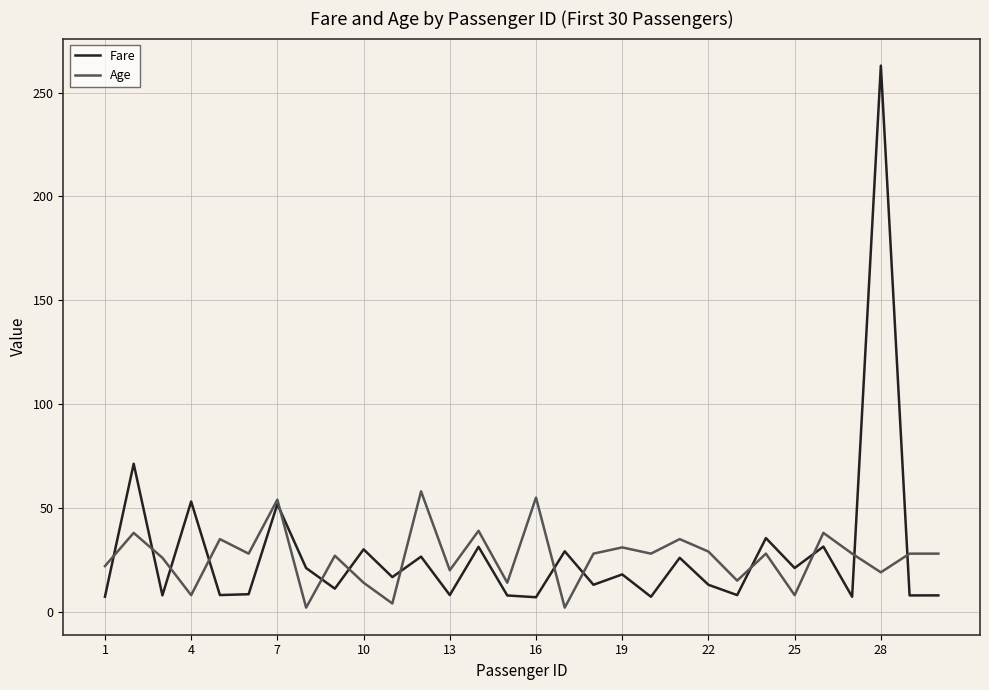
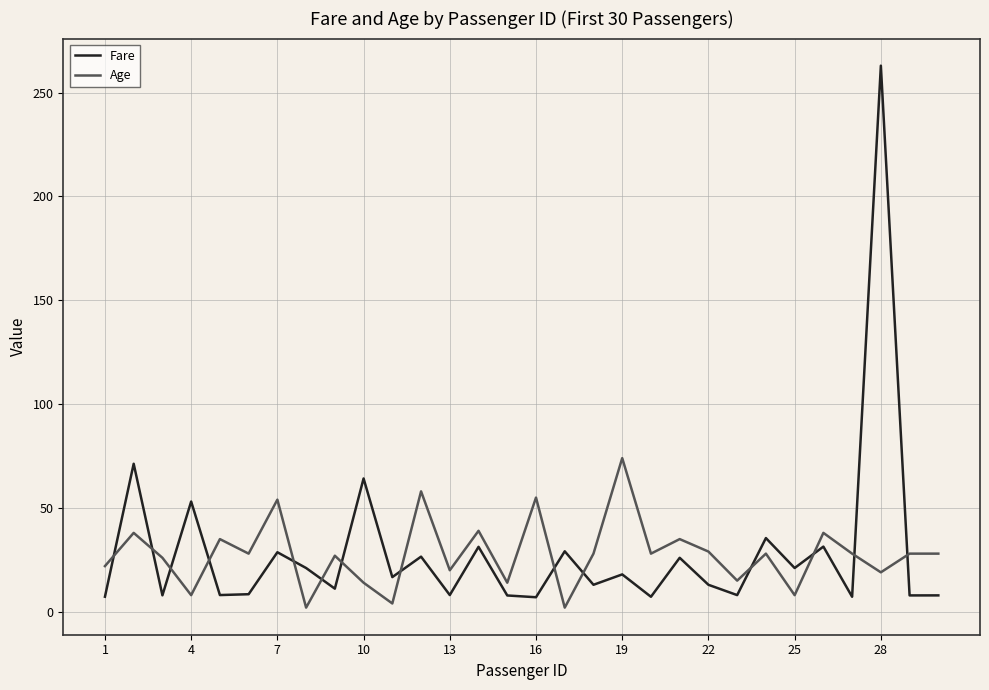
Fare, 7: 52 -> 29
Fare, 10: 30 -> 64
Age, 19: 31 -> 74
